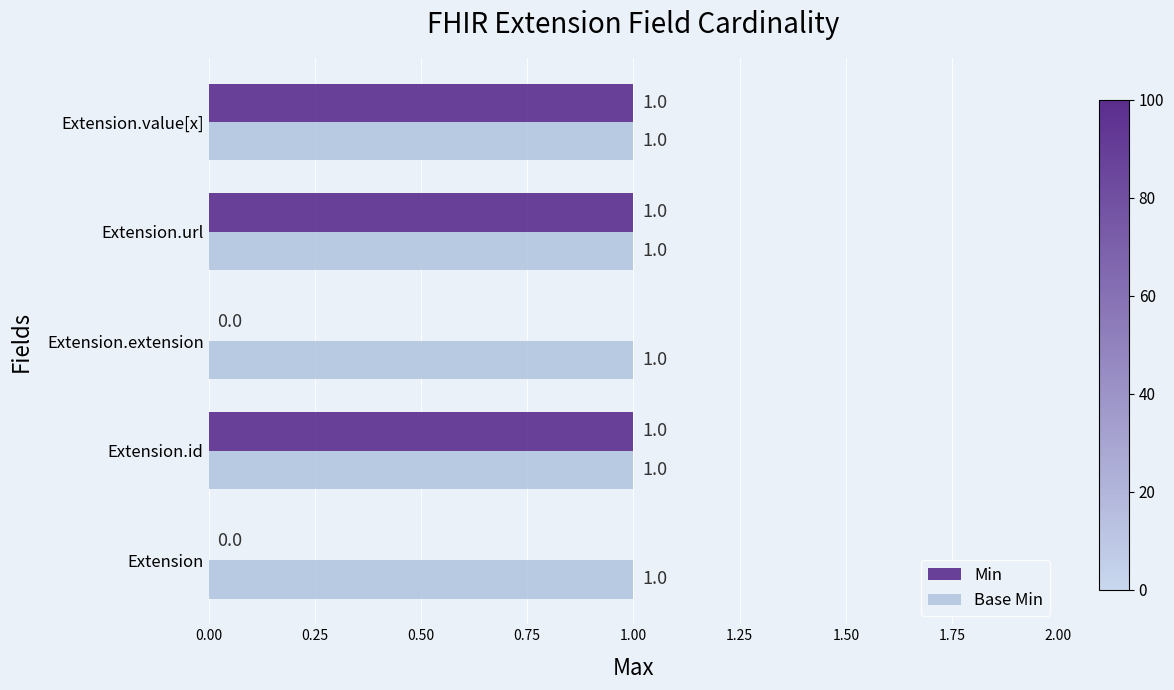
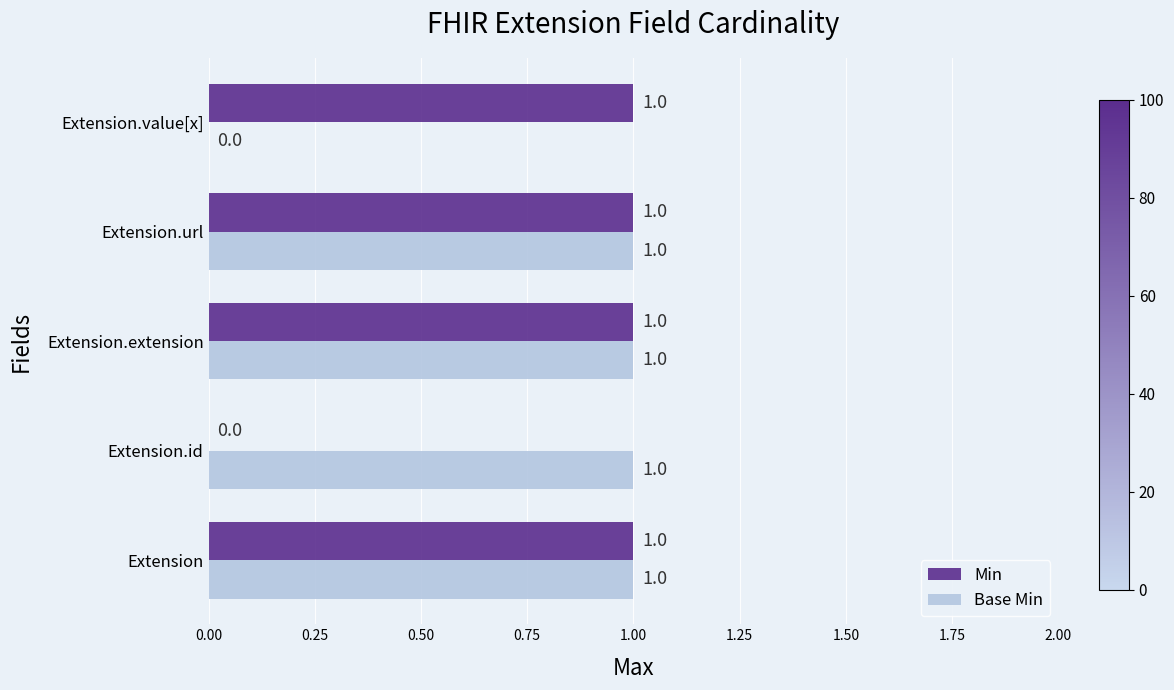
Base Min, Extension.value[x]: 1.0 -> 0.0
Min, Extension.extension: 0.0 -> 1.0
Min, Extension.id: 1.0 -> 0.0
Min, Extension: 0.0 -> 1.0
